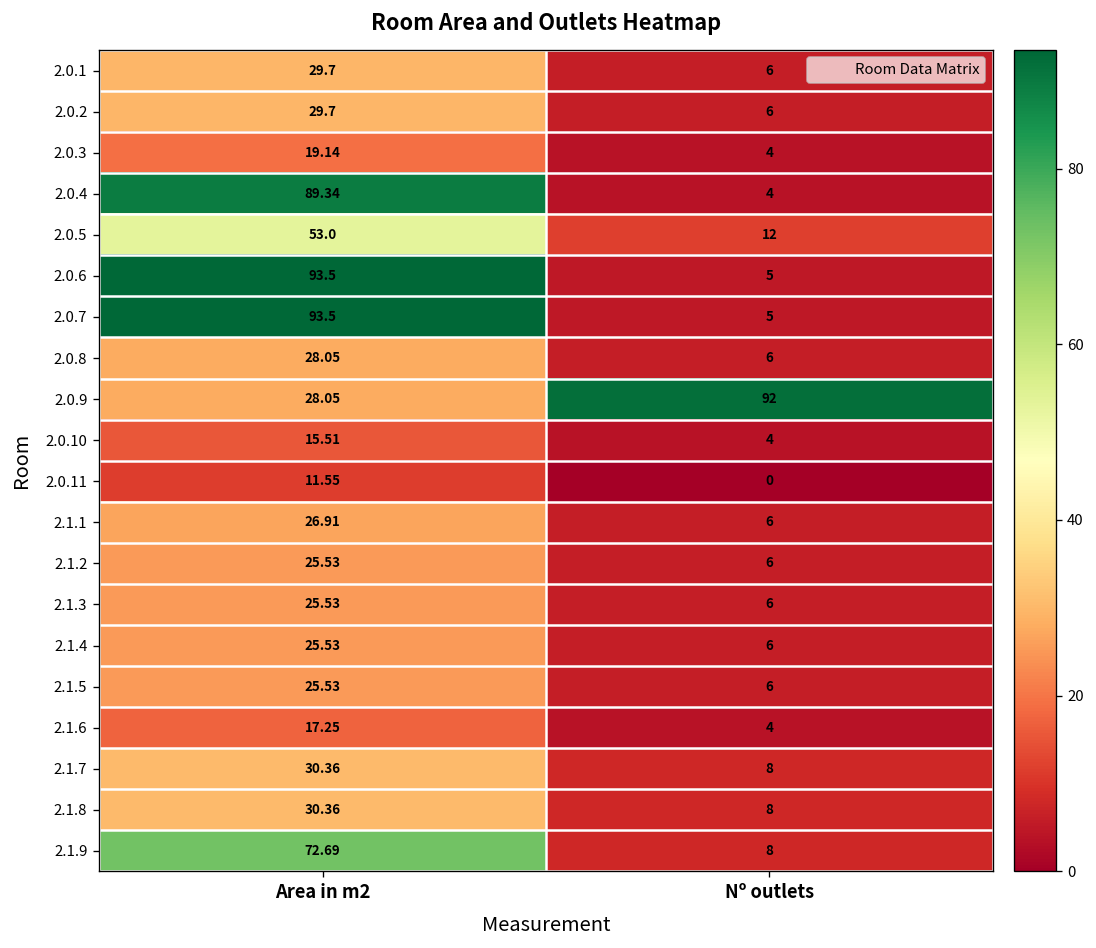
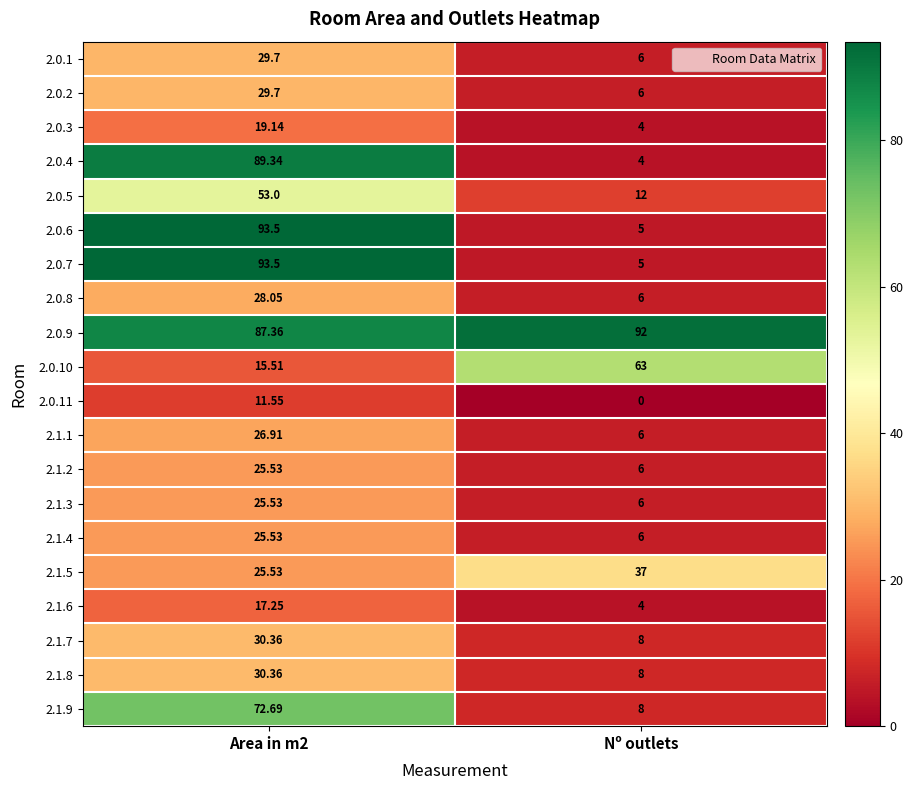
2.0.9, Area in m2: 28.05 -> 87.36
2.0.10, Nº outlets: 4 -> 63
2.1.5, Nº outlets: 6 -> 37
